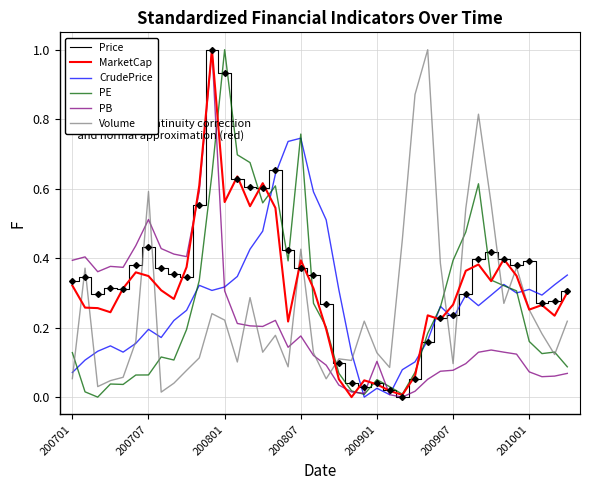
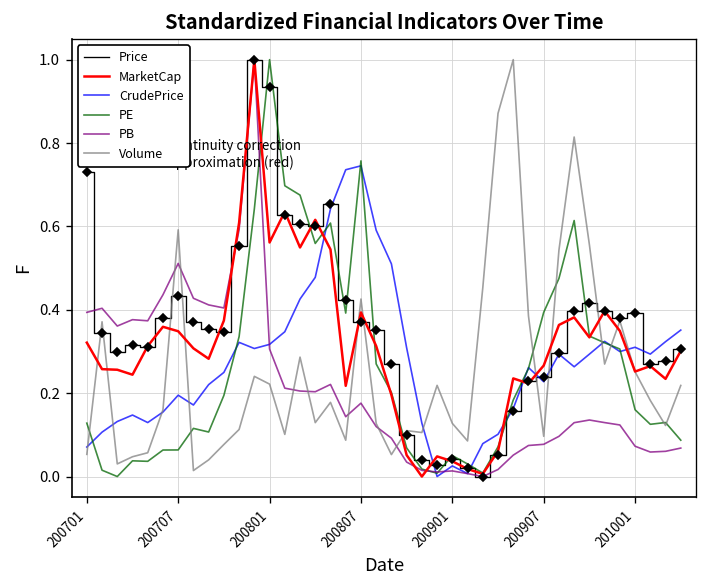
Price, 200701: 0.33 -> 0.73
PB, 200901: 0.10 -> 0.01
